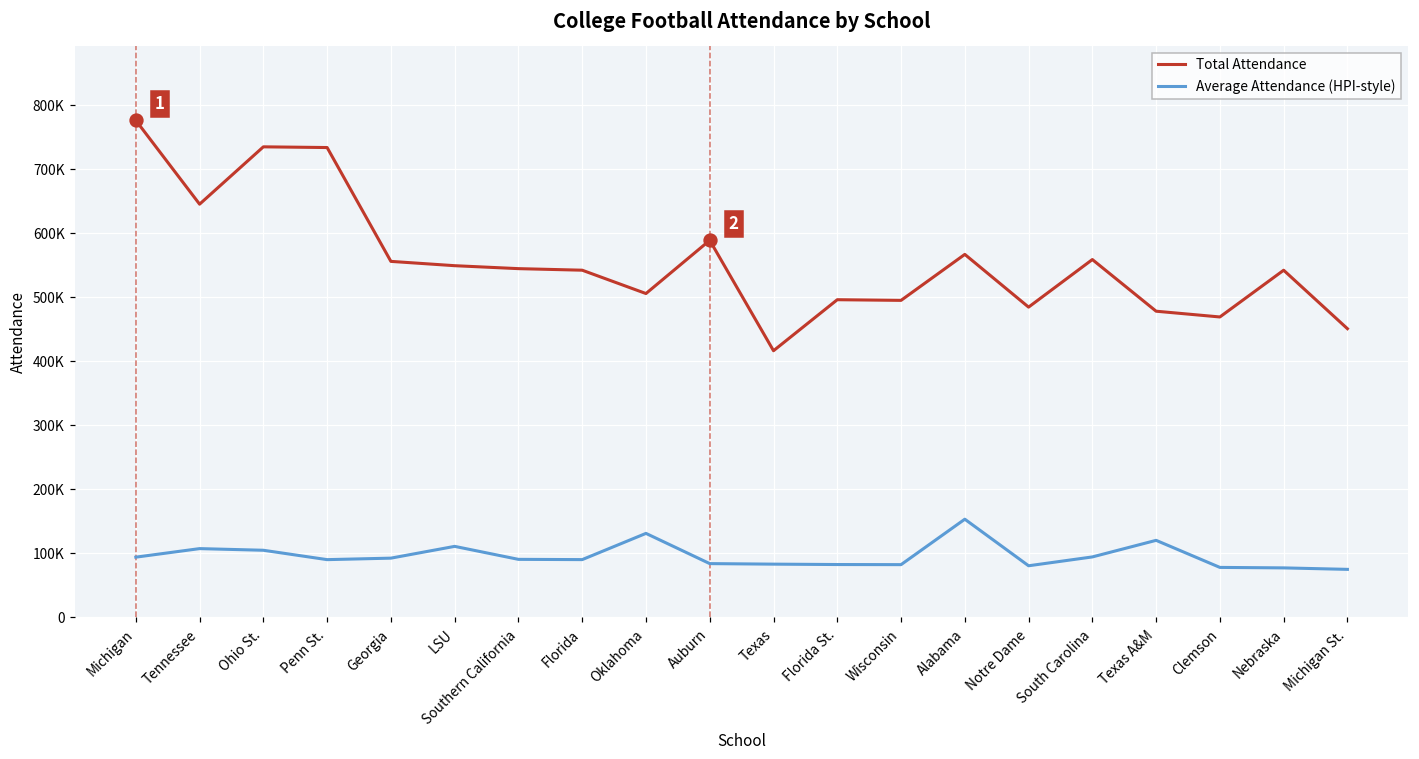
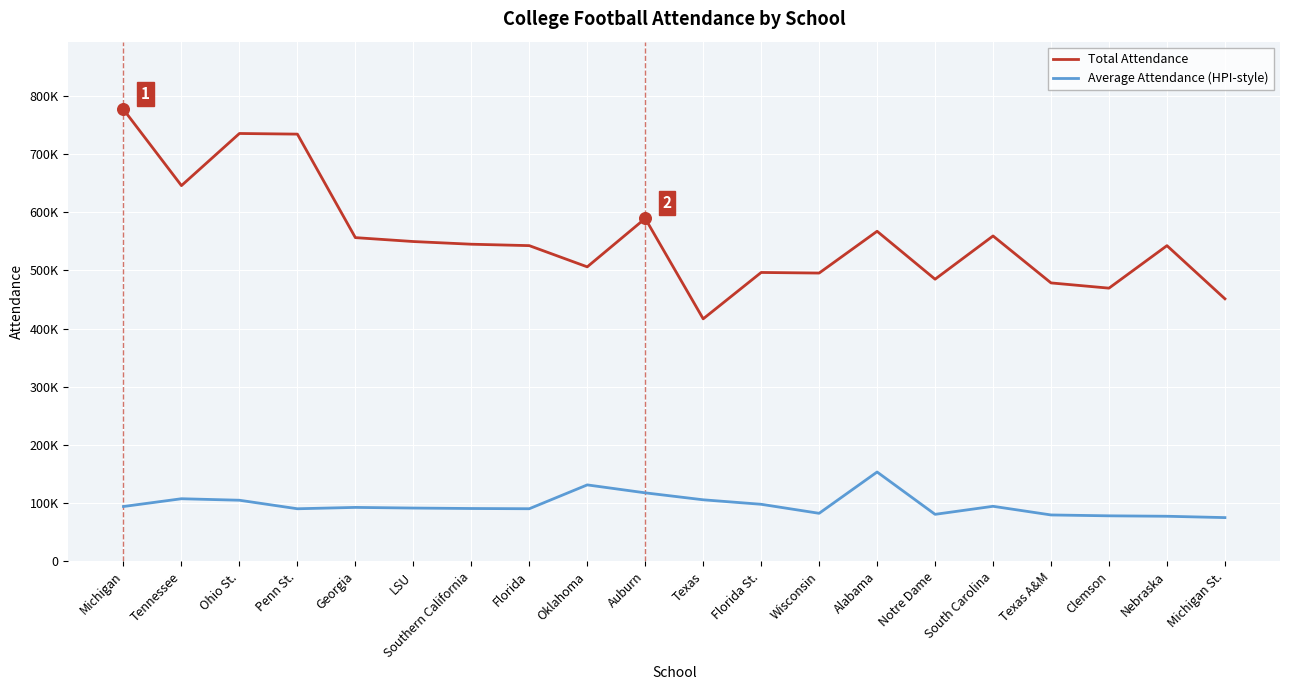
Average Attendance (HPI-style), LSU: 110000 -> 90000
Average Attendance (HPI-style), Auburn: 80000 -> 120000
Average Attendance (HPI-style), Texas: 80000 -> 110000
Average Attendance (HPI-style), Florida St.: 80000 -> 100000
Average Attendance (HPI-style), Texas A&M: 120000 -> 80000
